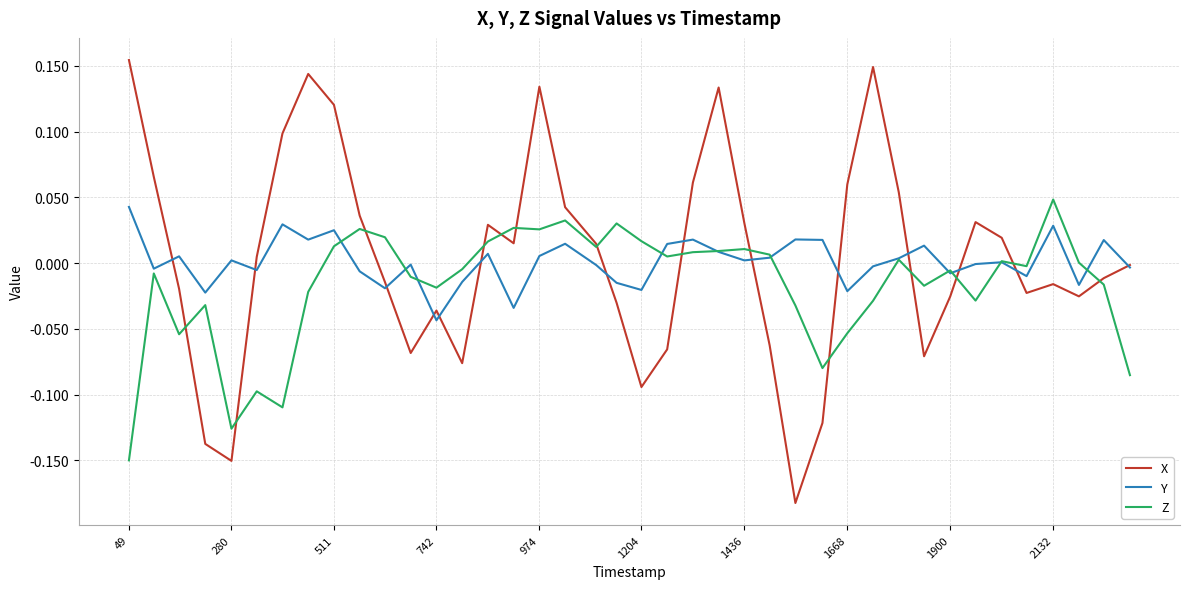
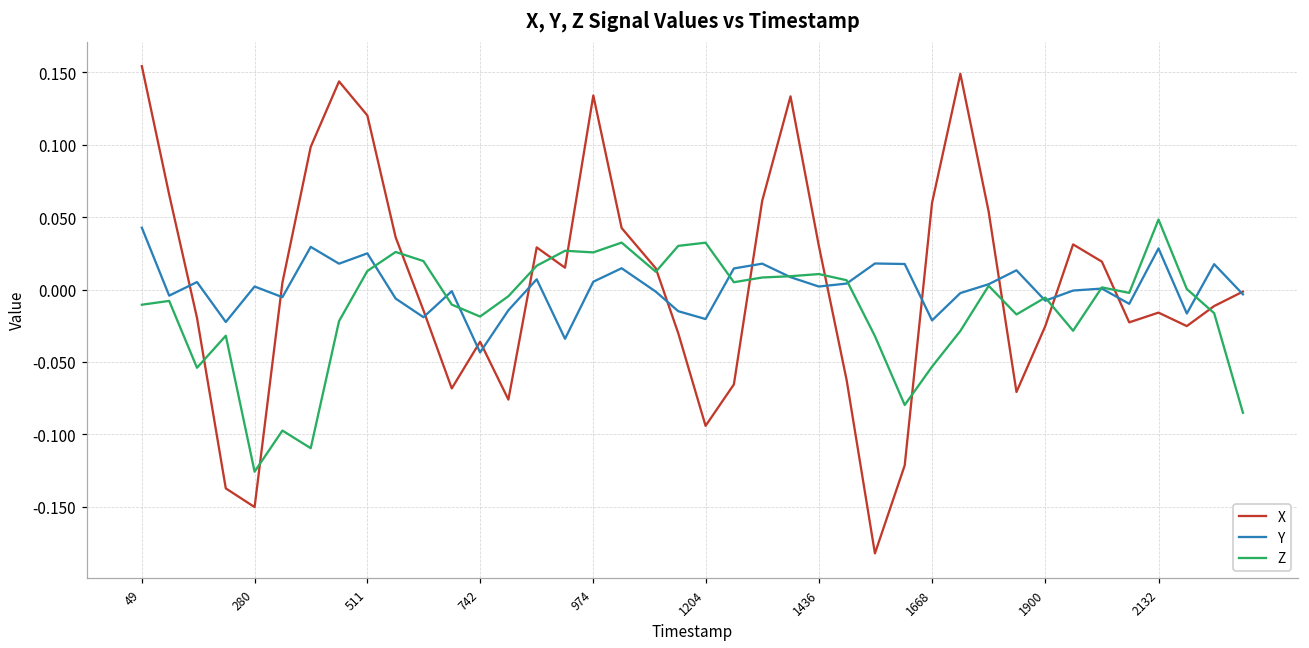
Z, 49: -0.150 -> -0.011
Z, 1204: 0.017 -> 0.032
